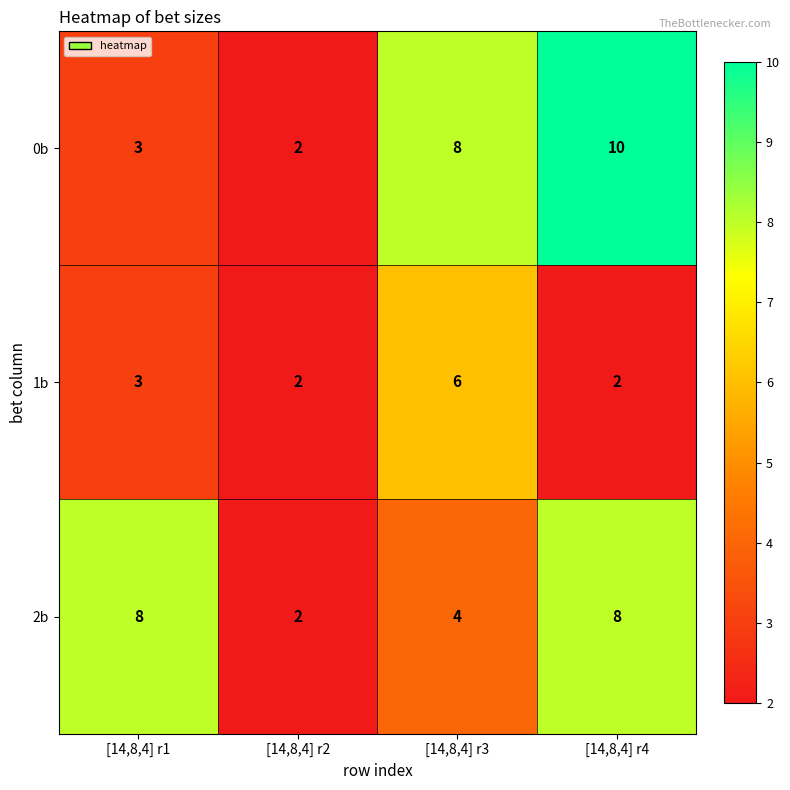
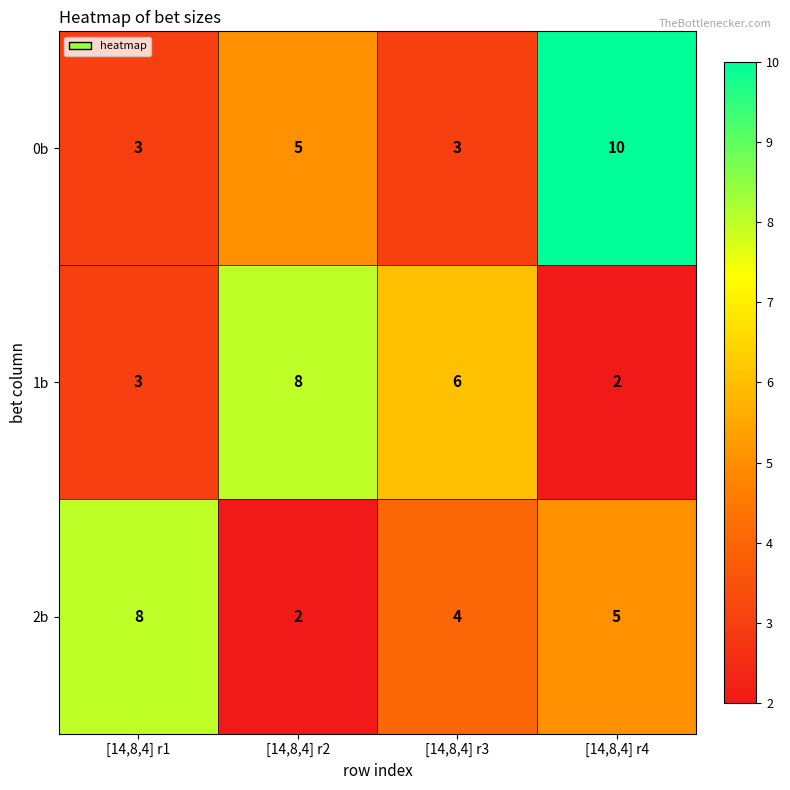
0b, [14,8,4] r2: 2 -> 5
0b, [14,8,4] r3: 8 -> 3
1b, [14,8,4] r2: 2 -> 8
2b, [14,8,4] r4: 8 -> 5
